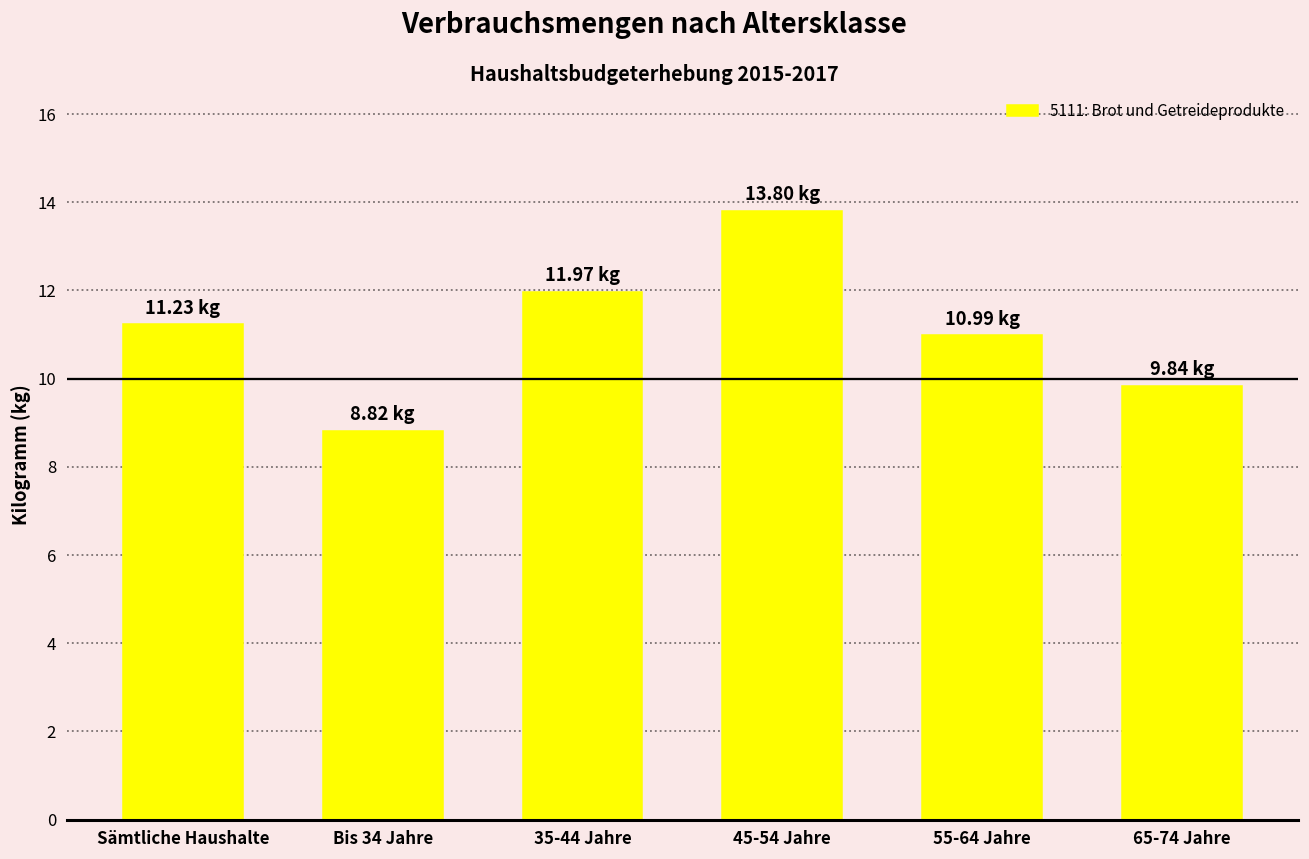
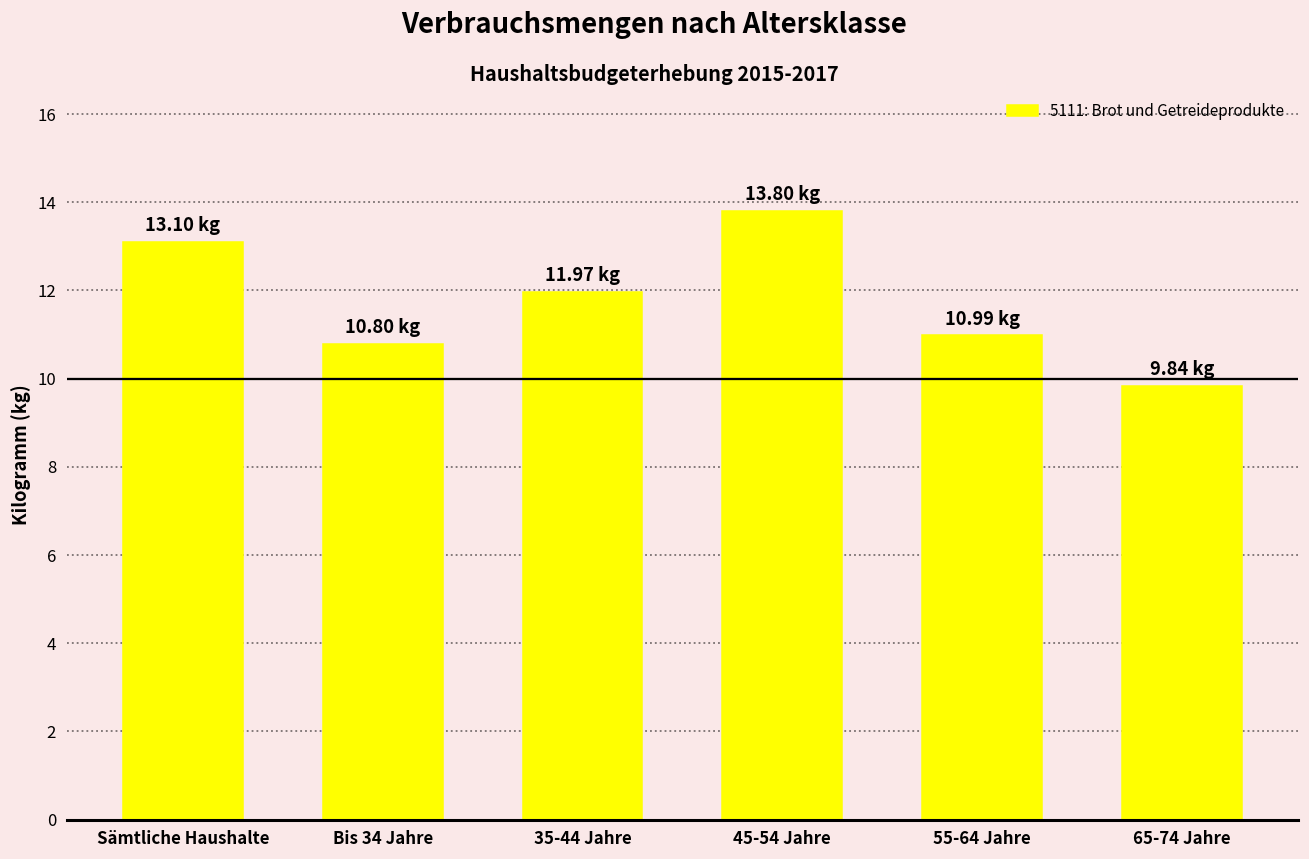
Sämtliche Haushalte: 11.23 -> 13.10
Bis 34 Jahre: 8.82 -> 10.80
